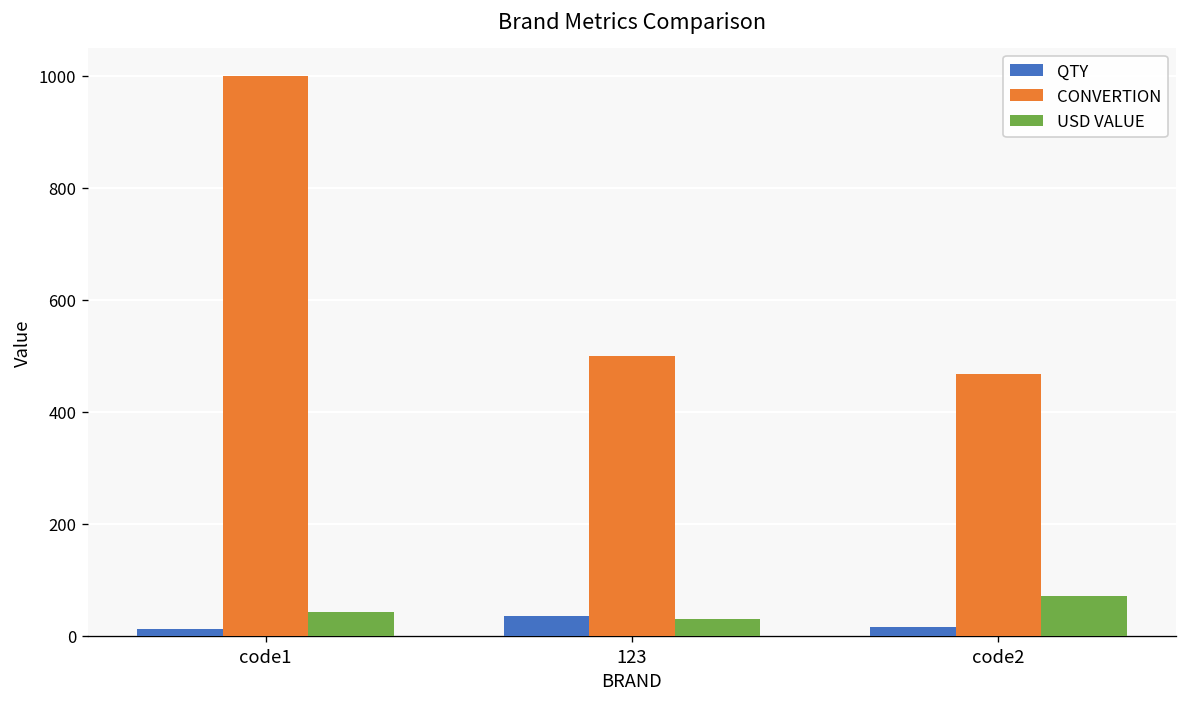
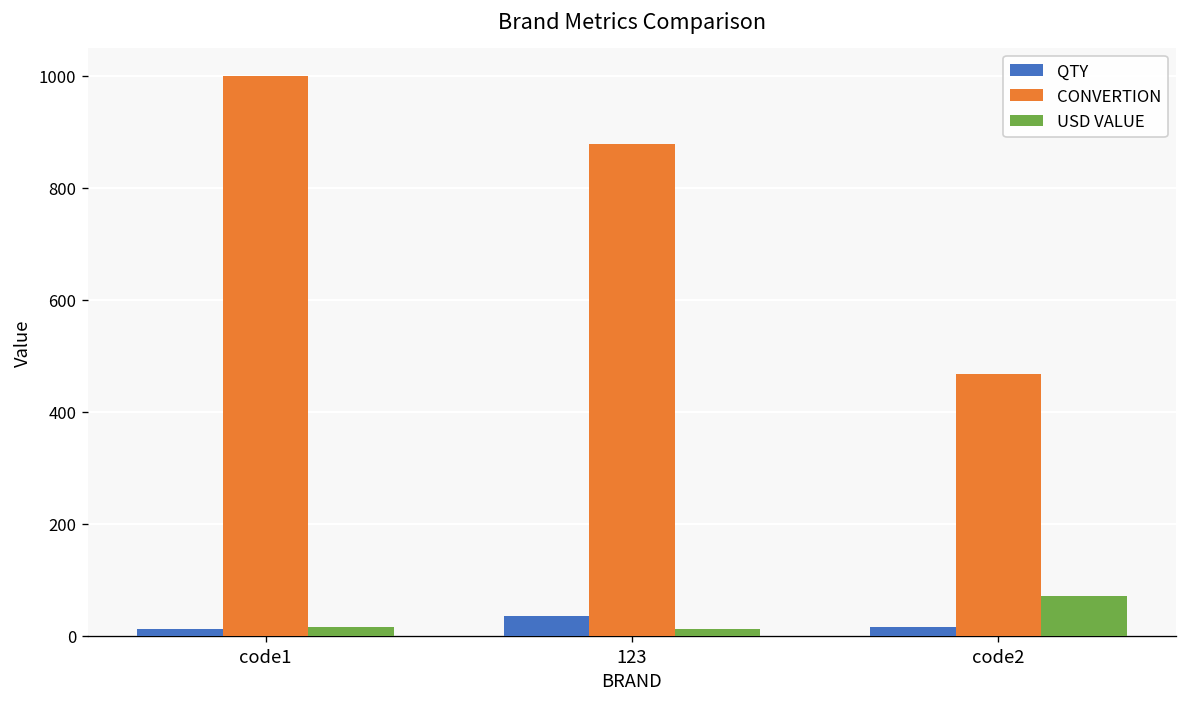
USD VALUE, code1: 40 -> 20
CONVERTION, 123: 500 -> 880
USD VALUE, 123: 30 -> 10
